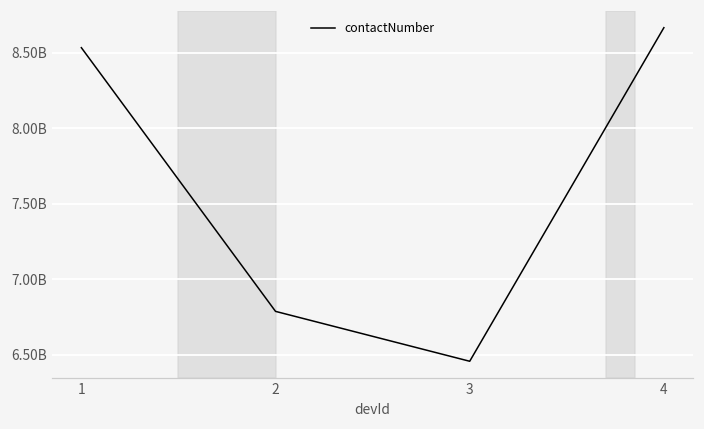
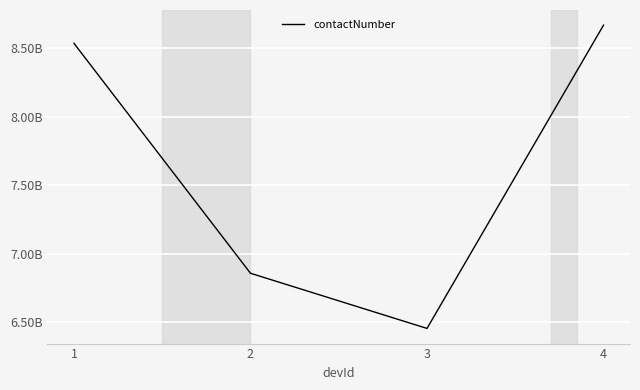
2: 6790000000 -> 6860000000
